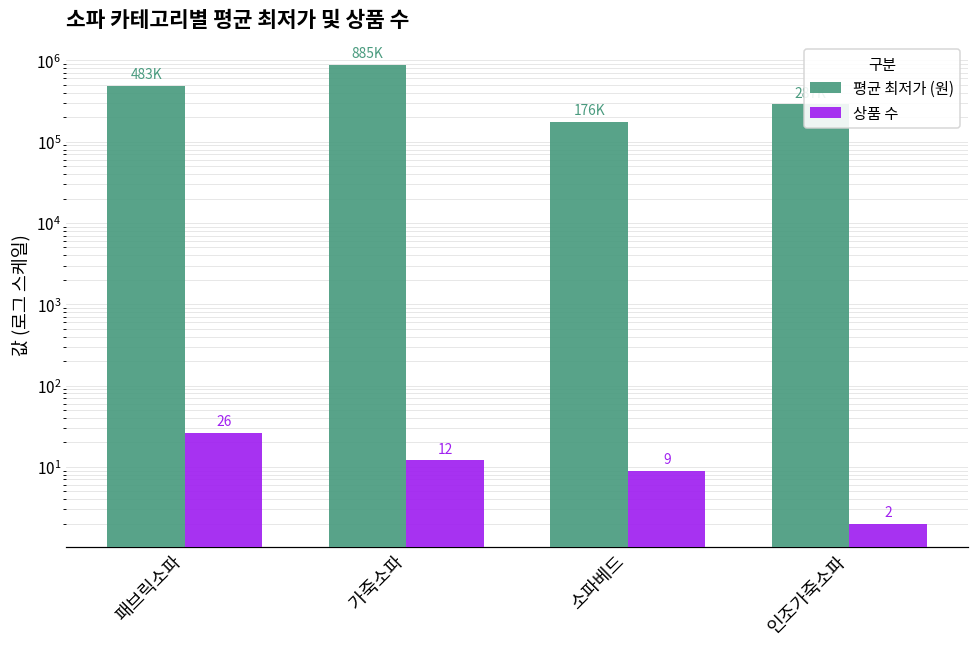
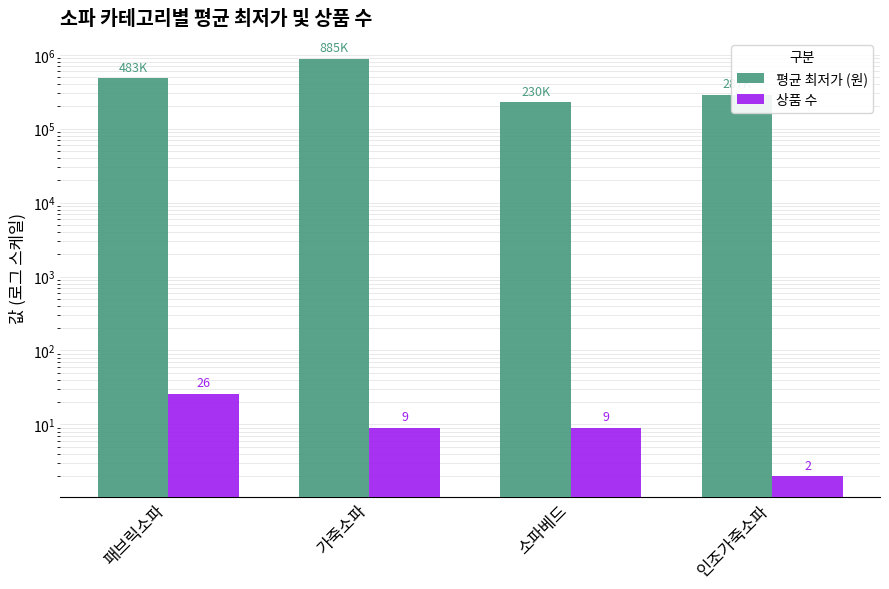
상품 수, 가죽소파: 12 -> 9
평균 최저가 (원), 소파베드: 176K -> 230K
